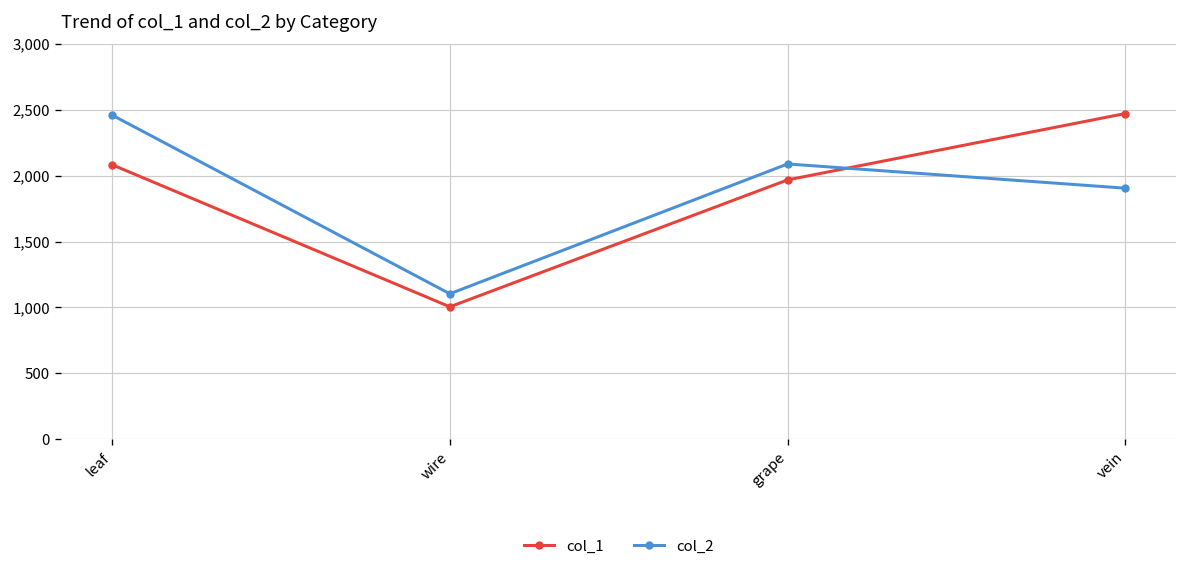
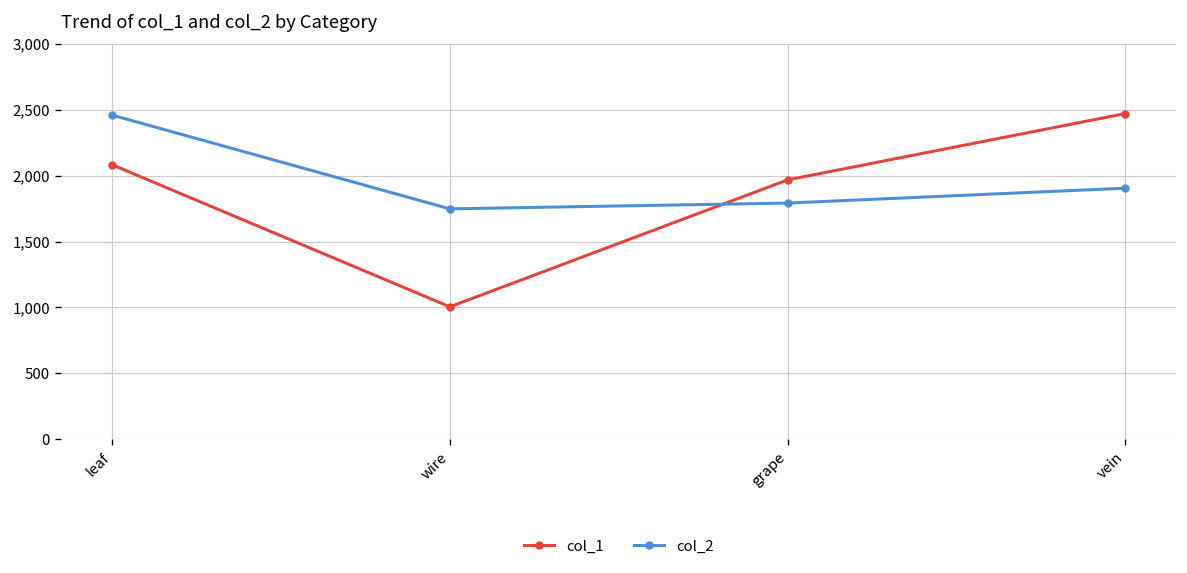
col_2, wire: 1,100 -> 1,750
col_2, grape: 2,090 -> 1,790
